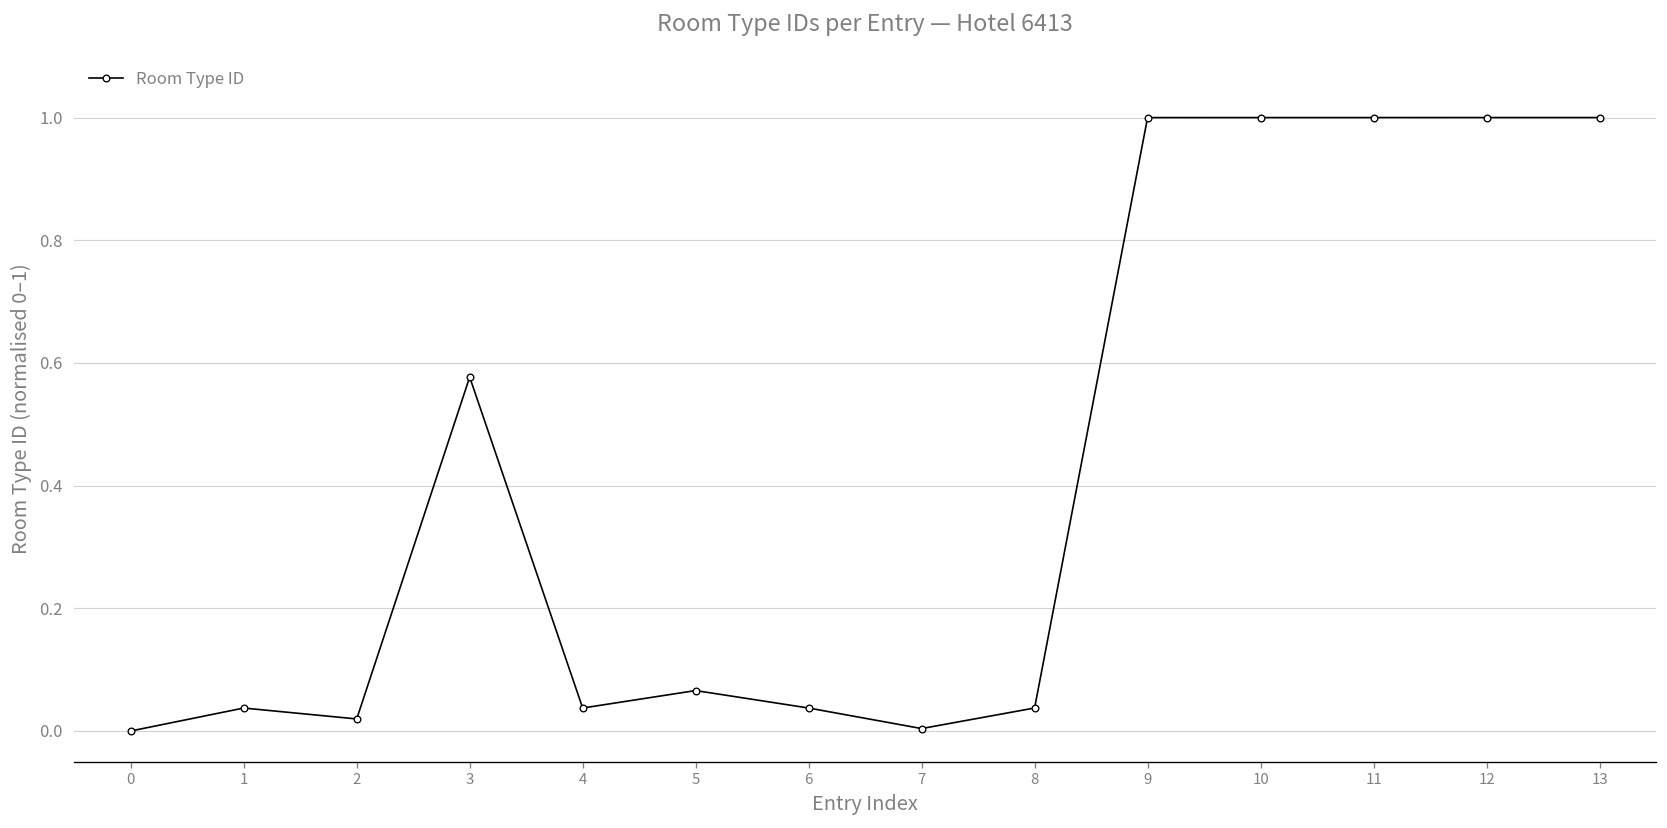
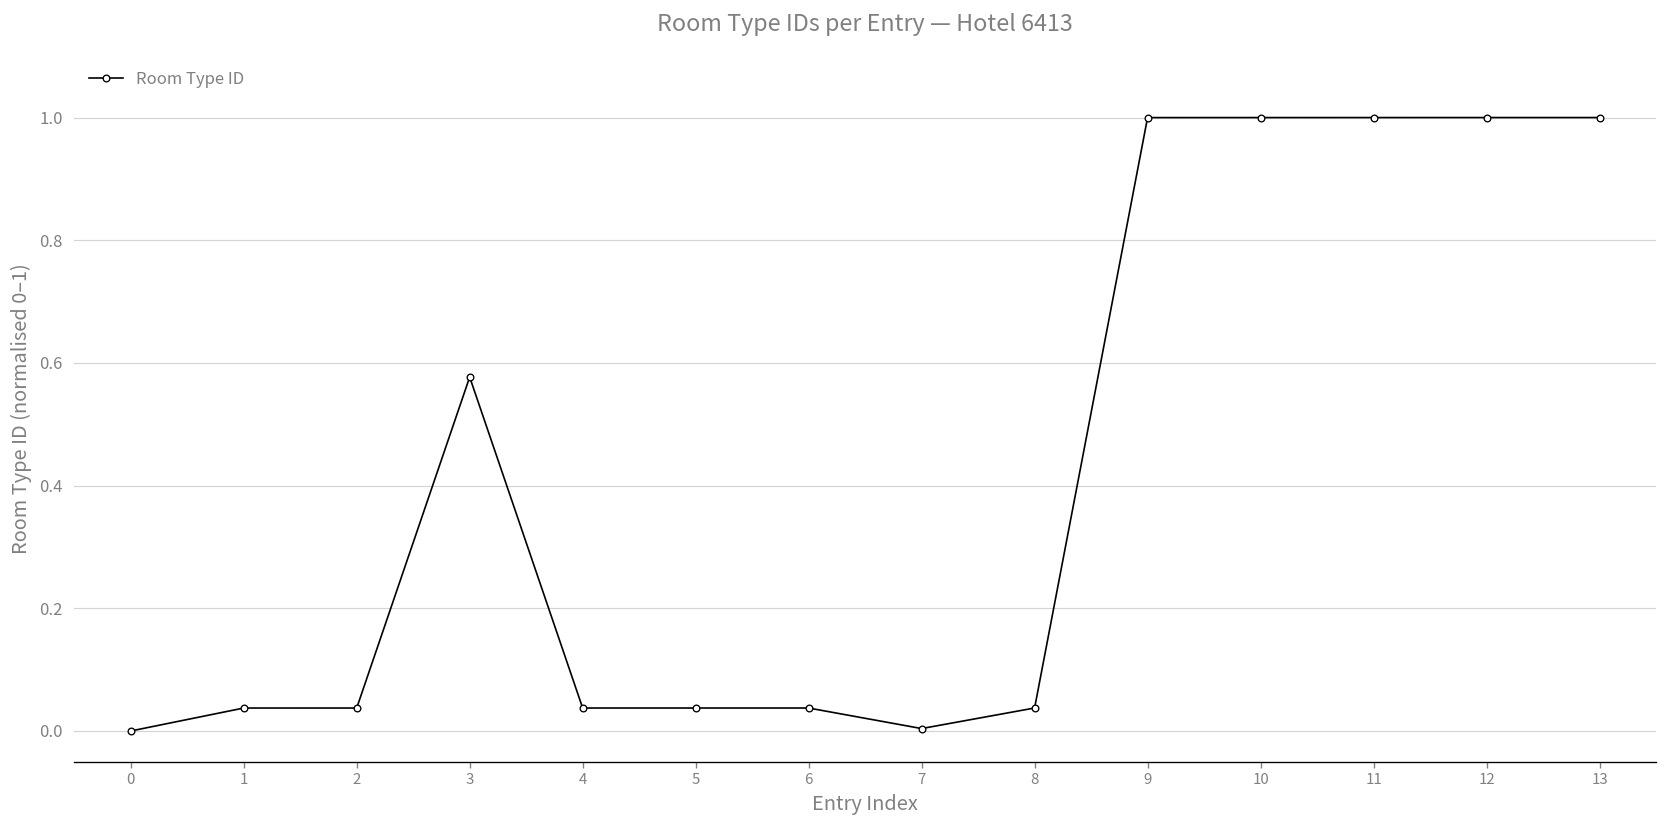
2: 0.02 -> 0.04
5: 0.07 -> 0.04
